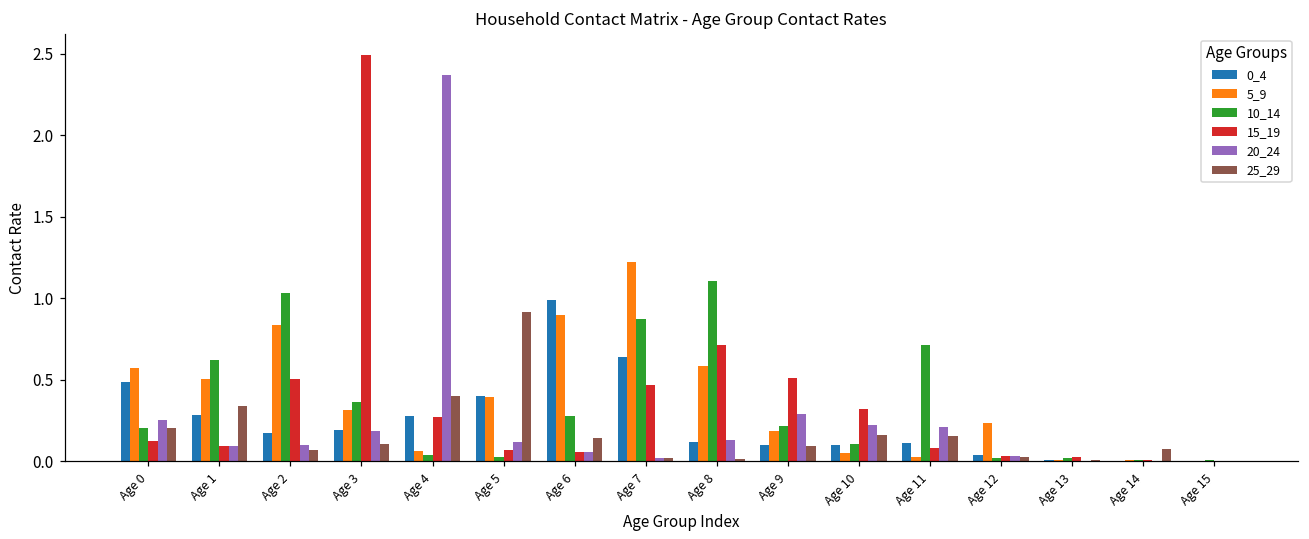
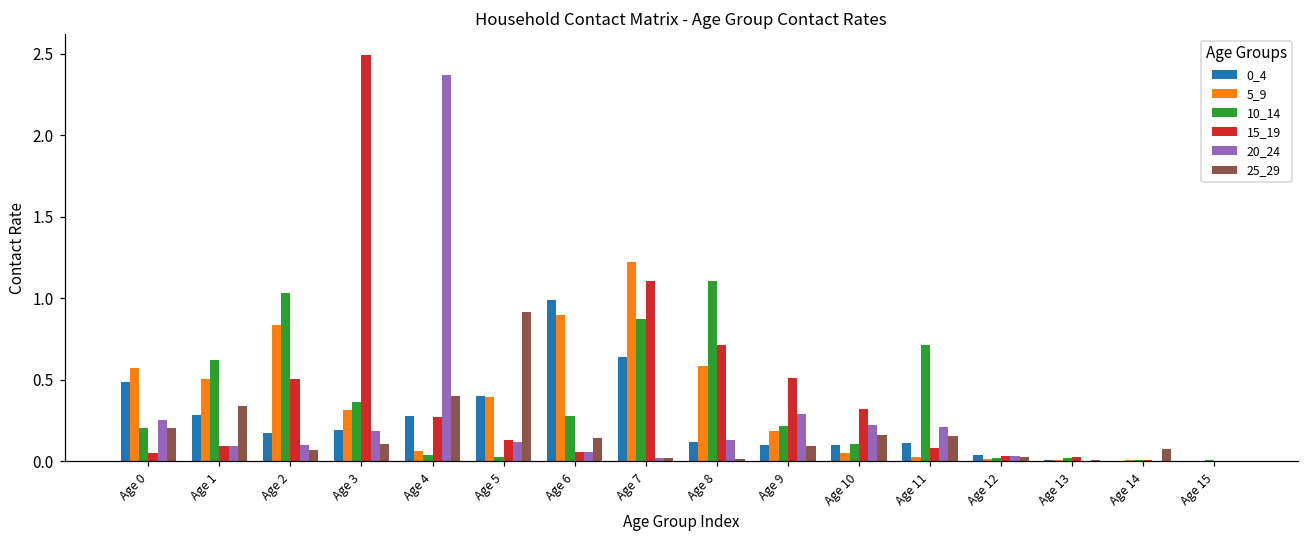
15_19, Age 0: 0.12 -> 0.05
15_19, Age 5: 0.07 -> 0.13
15_19, Age 7: 0.47 -> 1.11
5_9, Age 12: 0.23 -> 0.02
